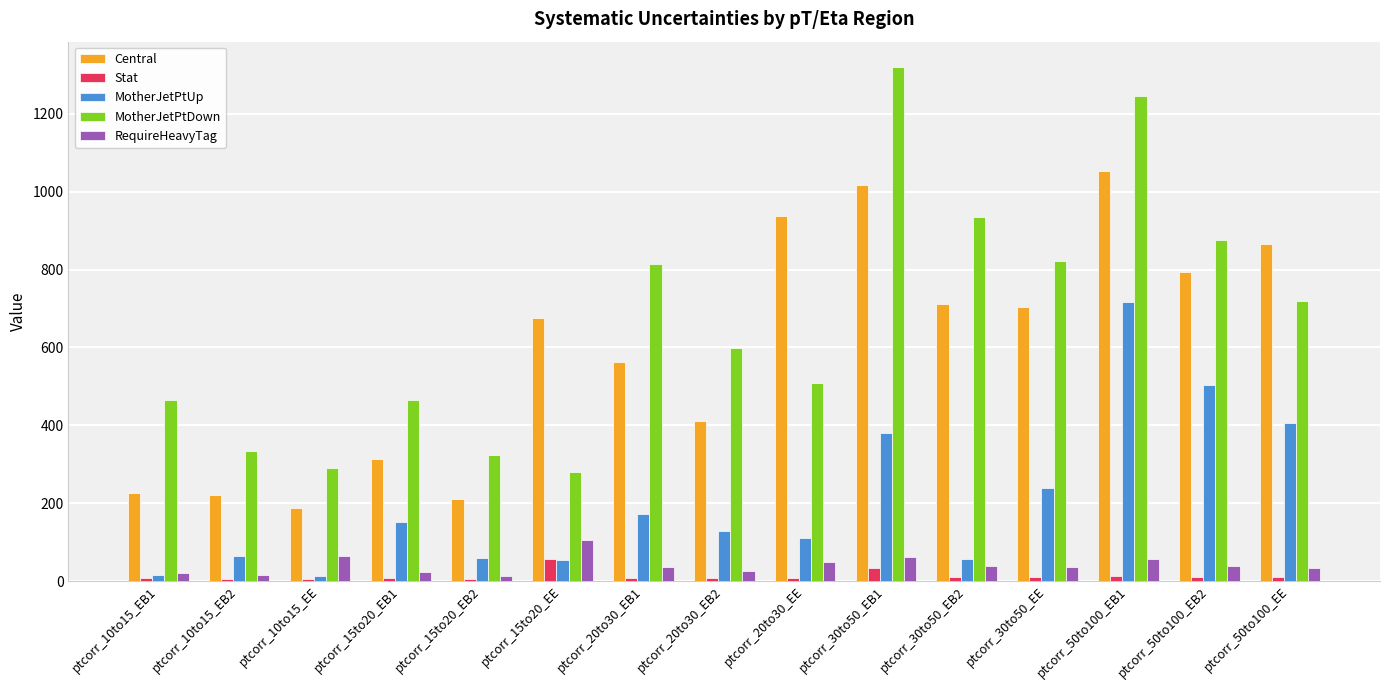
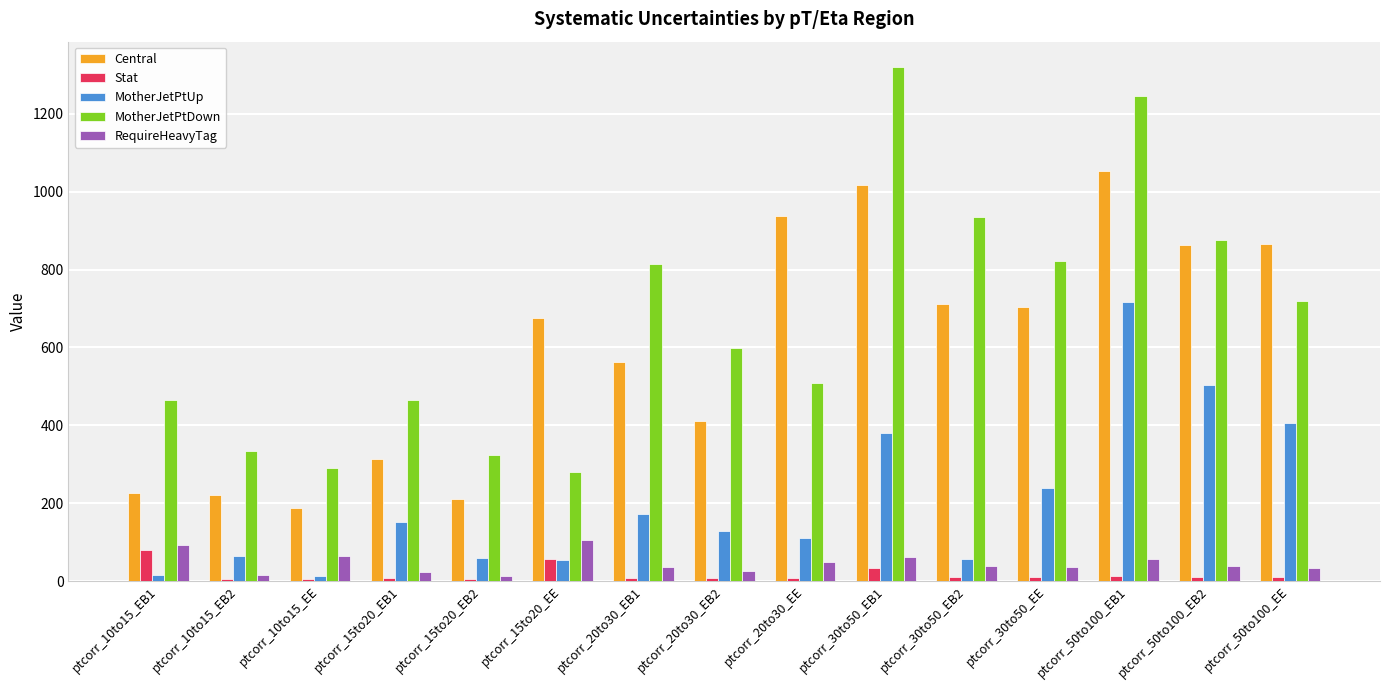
Stat, ptcorr_10to15_EB1: 10 -> 80
RequireHeavyTag, ptcorr_10to15_EB1: 20 -> 90
Central, ptcorr_50to100_EB2: 790 -> 860
